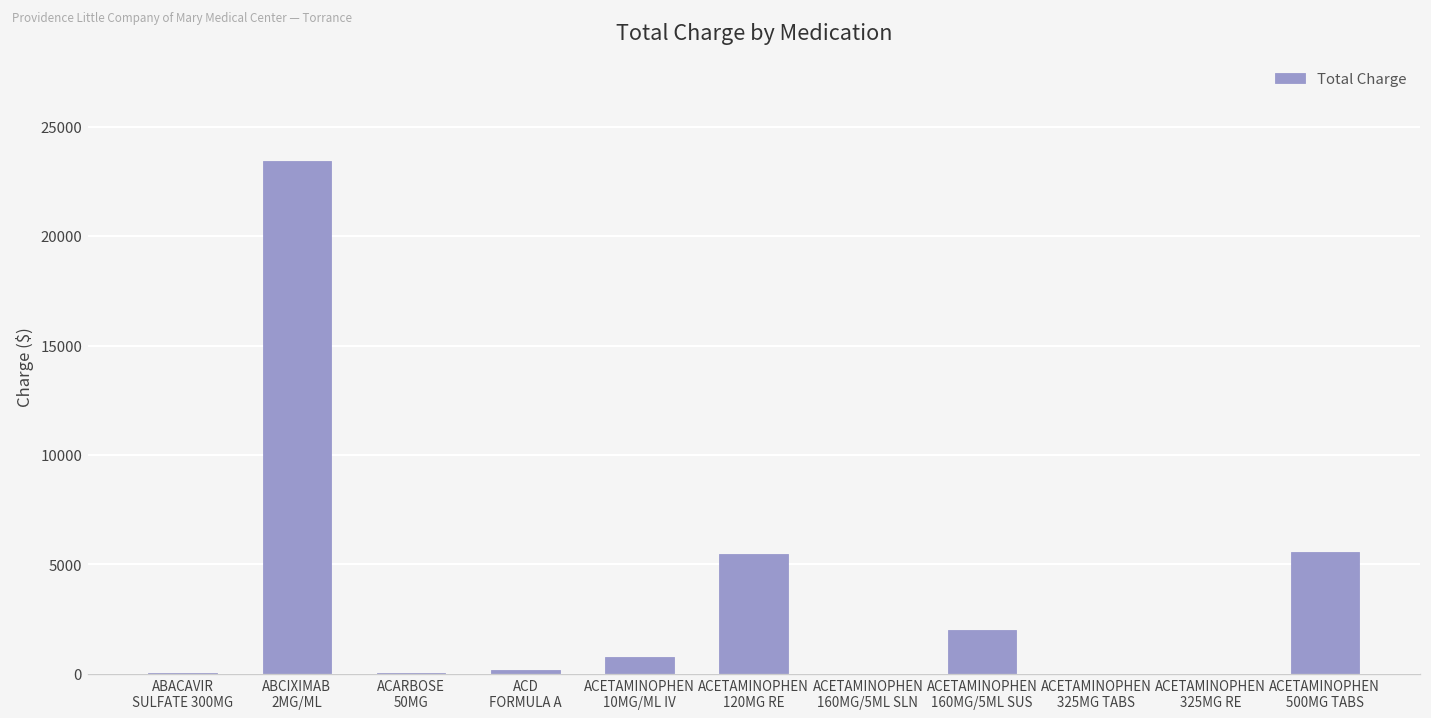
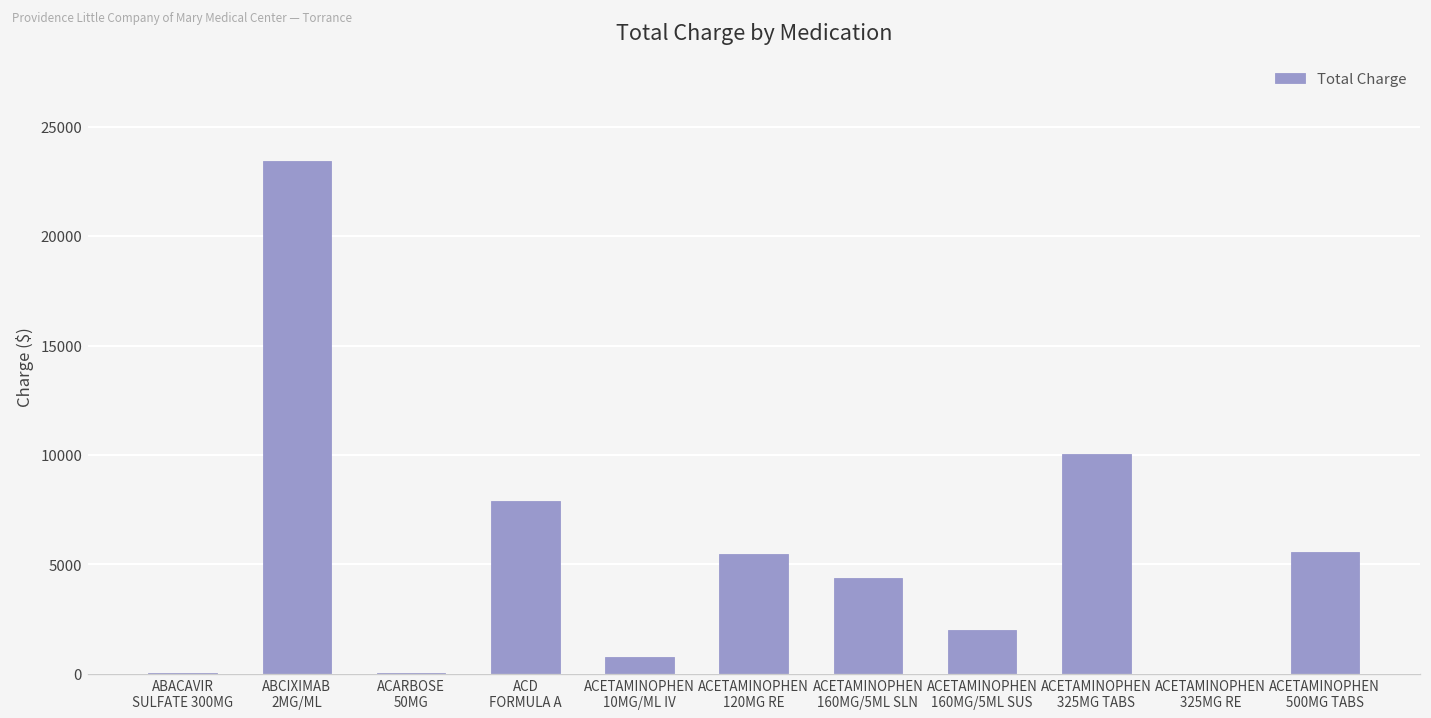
ACD FORMULA A: 200 -> 7900
ACETAMINOPHEN 160MG/5ML SLN: 0 -> 4400
ACETAMINOPHEN 325MG TABS: 0 -> 10000
